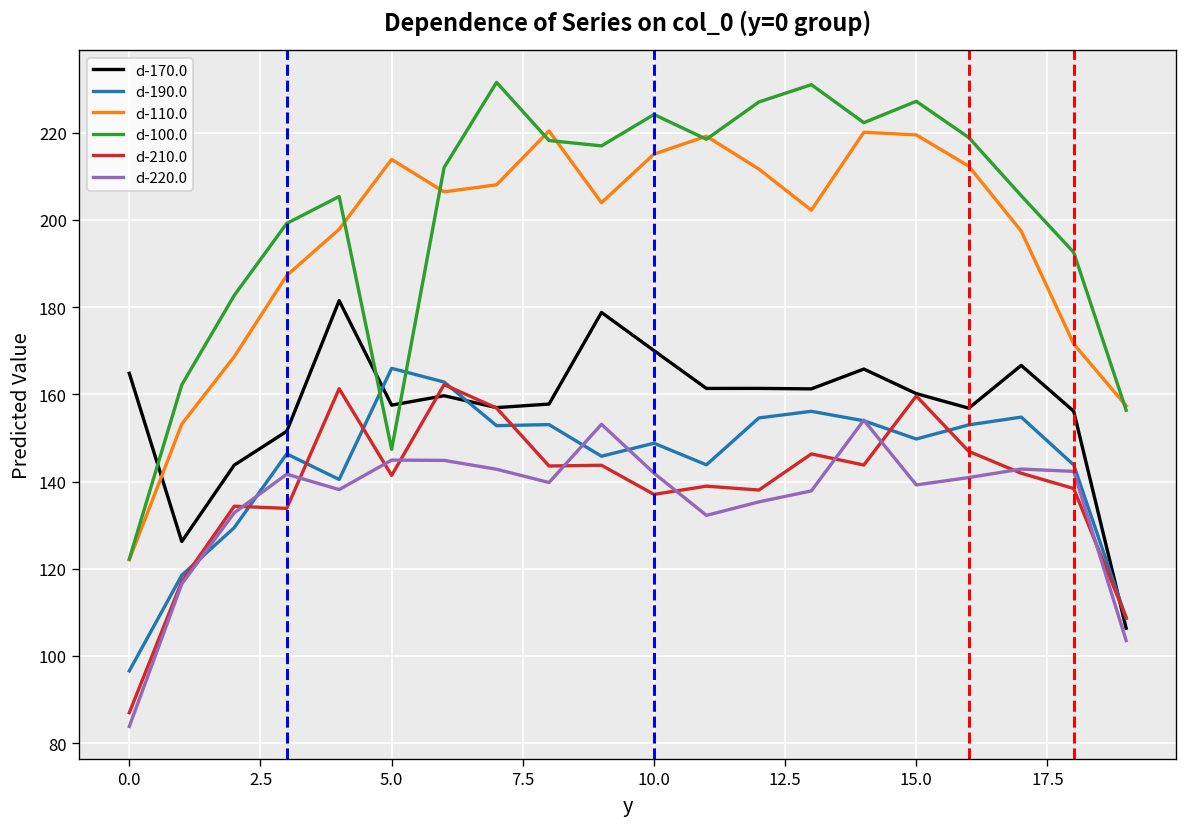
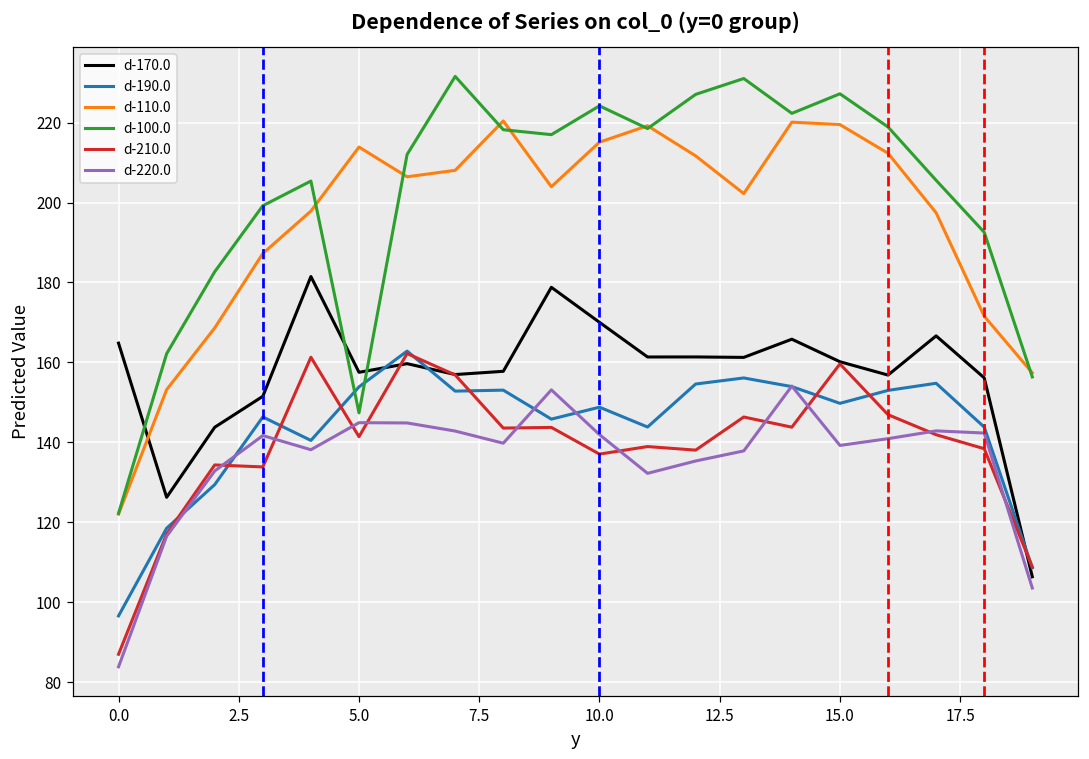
d-190.0, 5.0: 166 -> 154
